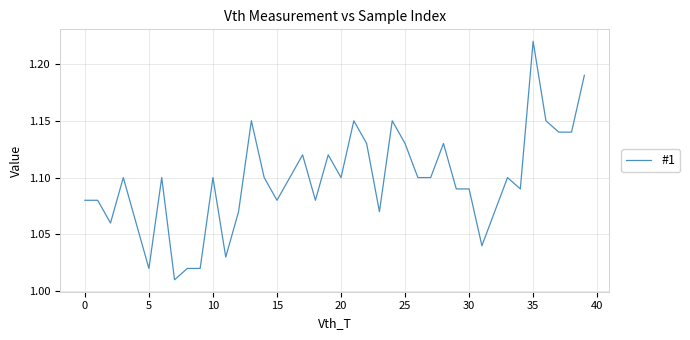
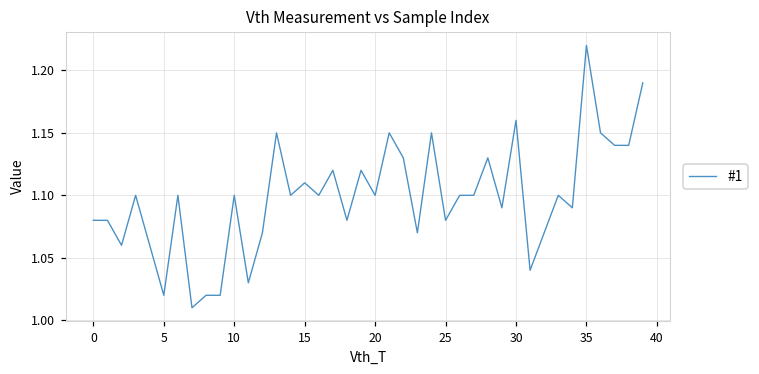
15: 1.08 -> 1.11
25: 1.13 -> 1.08
30: 1.09 -> 1.16
